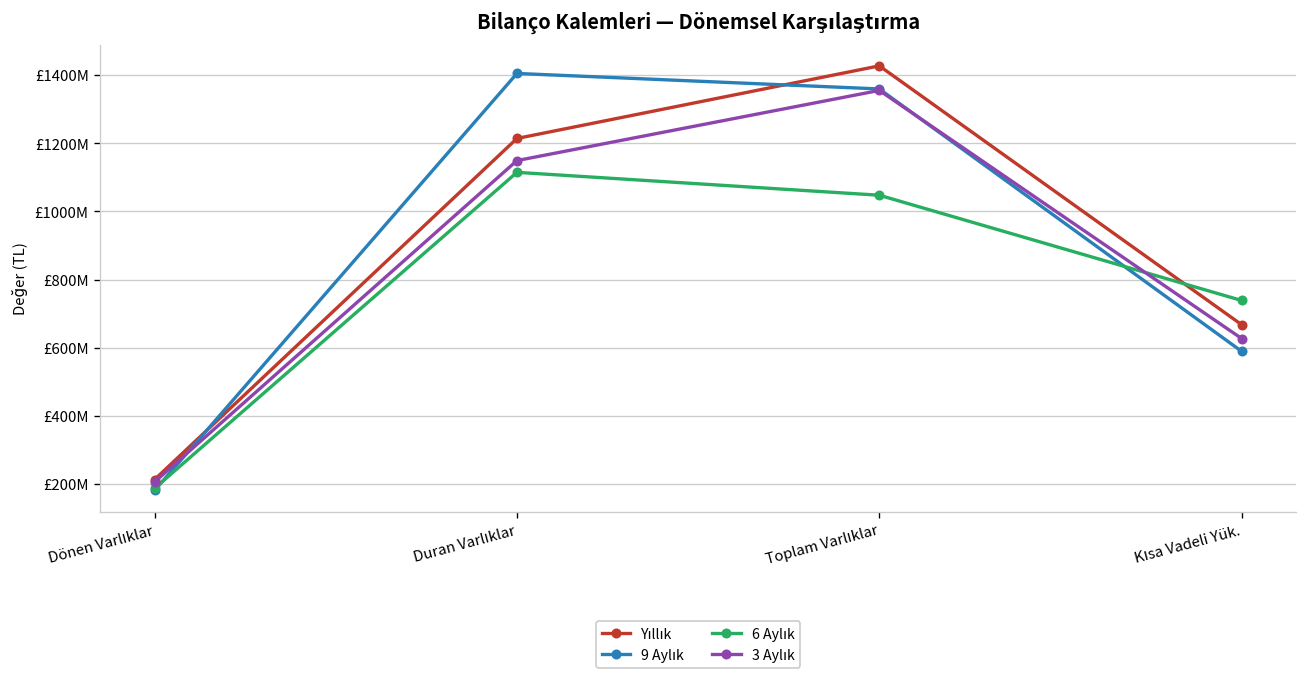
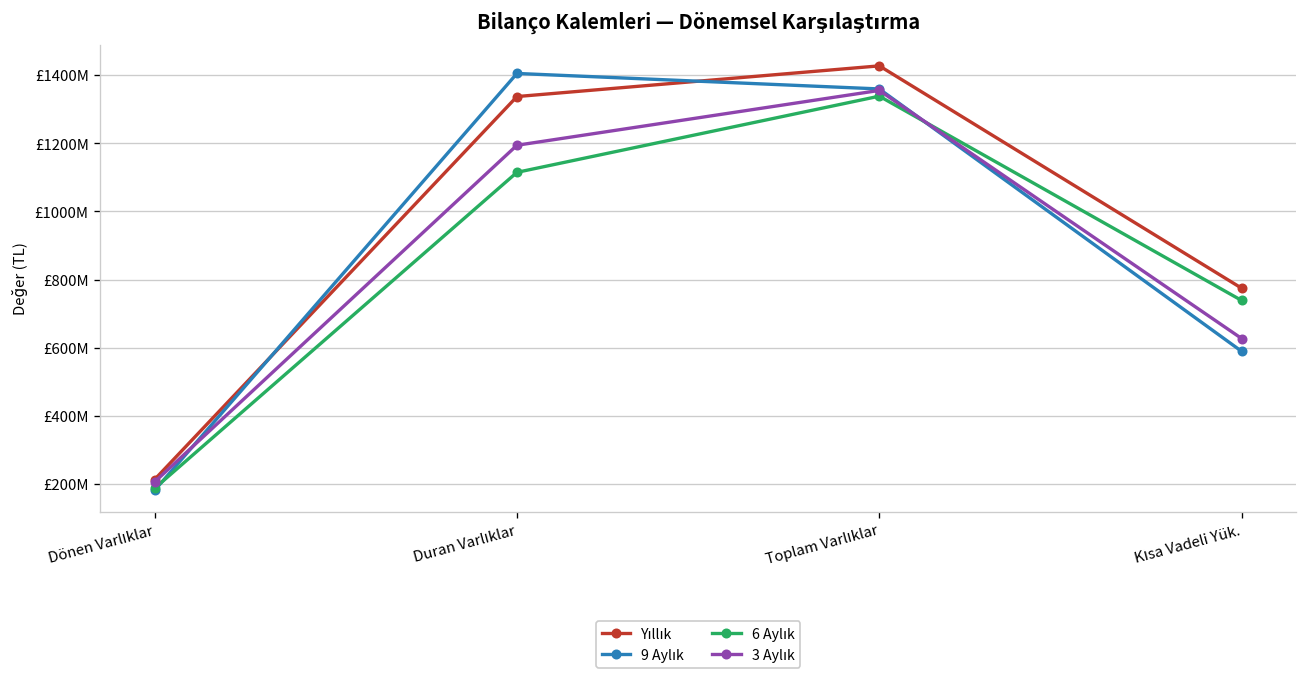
Yıllık, Duran Varlıklar: £1210000000 -> £1340000000
3 Aylık, Duran Varlıklar: £1150000000 -> £1190000000
6 Aylık, Toplam Varlıklar: £1050000000 -> £1340000000
Yıllık, Kısa Vadeli Yük.: £670000000 -> £770000000
